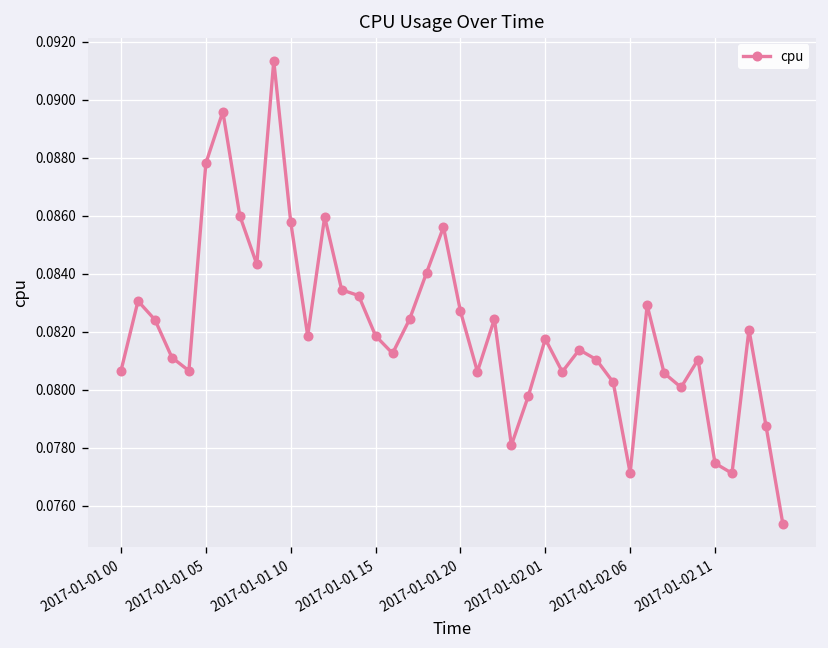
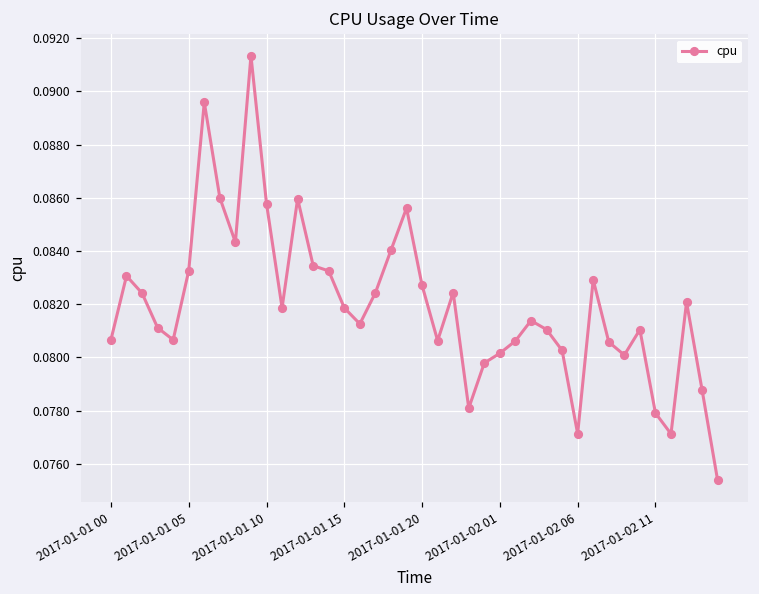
2017-01-01 05: 0.0878 -> 0.0833
2017-01-02 01: 0.0818 -> 0.0802
2017-01-02 11: 0.0775 -> 0.0779
